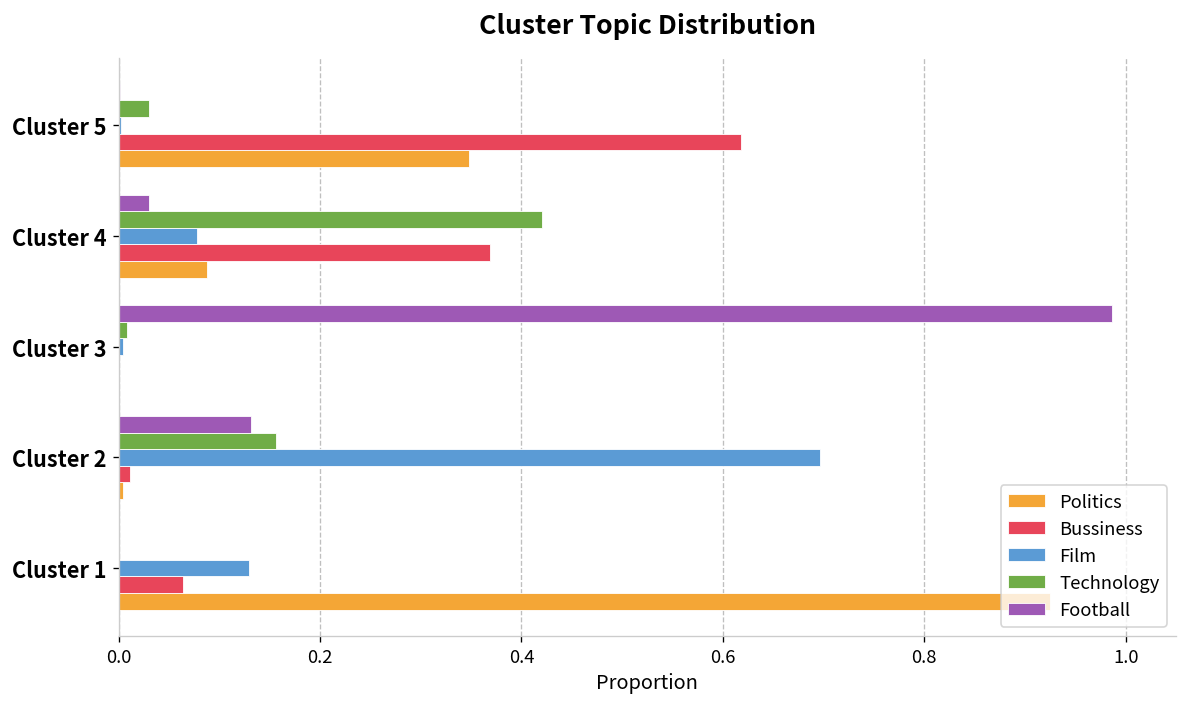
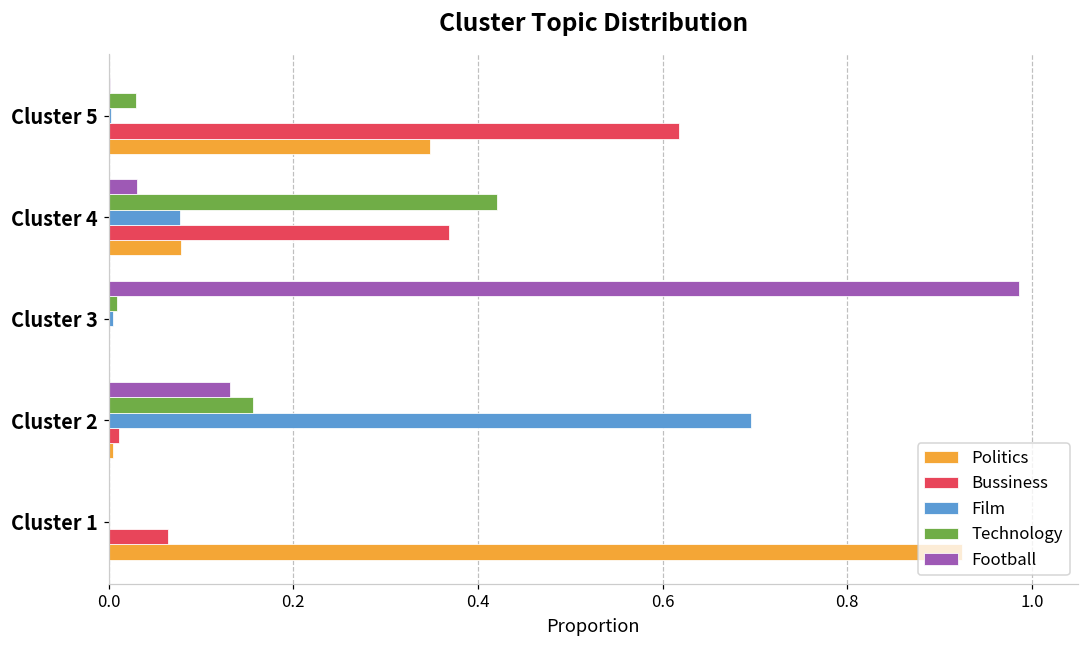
Politics, Cluster 4: 0.09 -> 0.08
Film, Cluster 1: 0.13 -> 0.00
